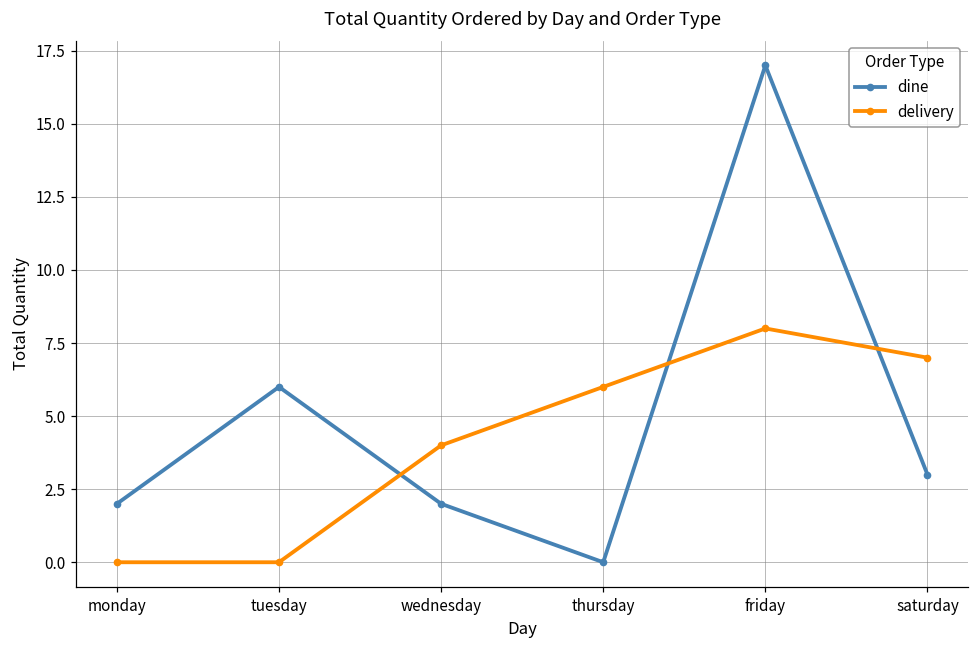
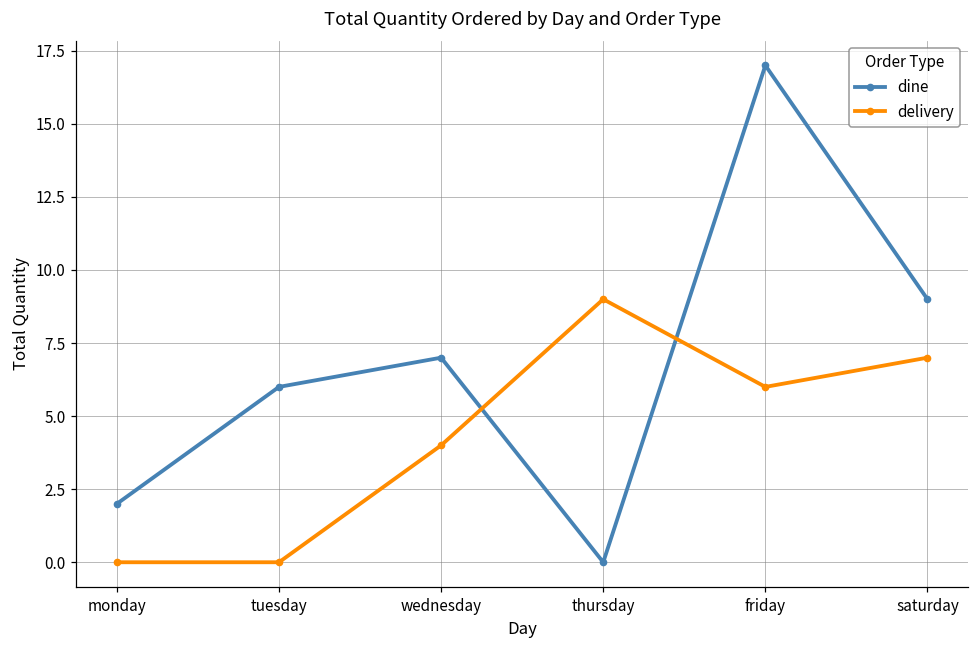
dine, wednesday: 2 -> 7
delivery, thursday: 6 -> 9
delivery, friday: 8 -> 6
dine, saturday: 3 -> 9
